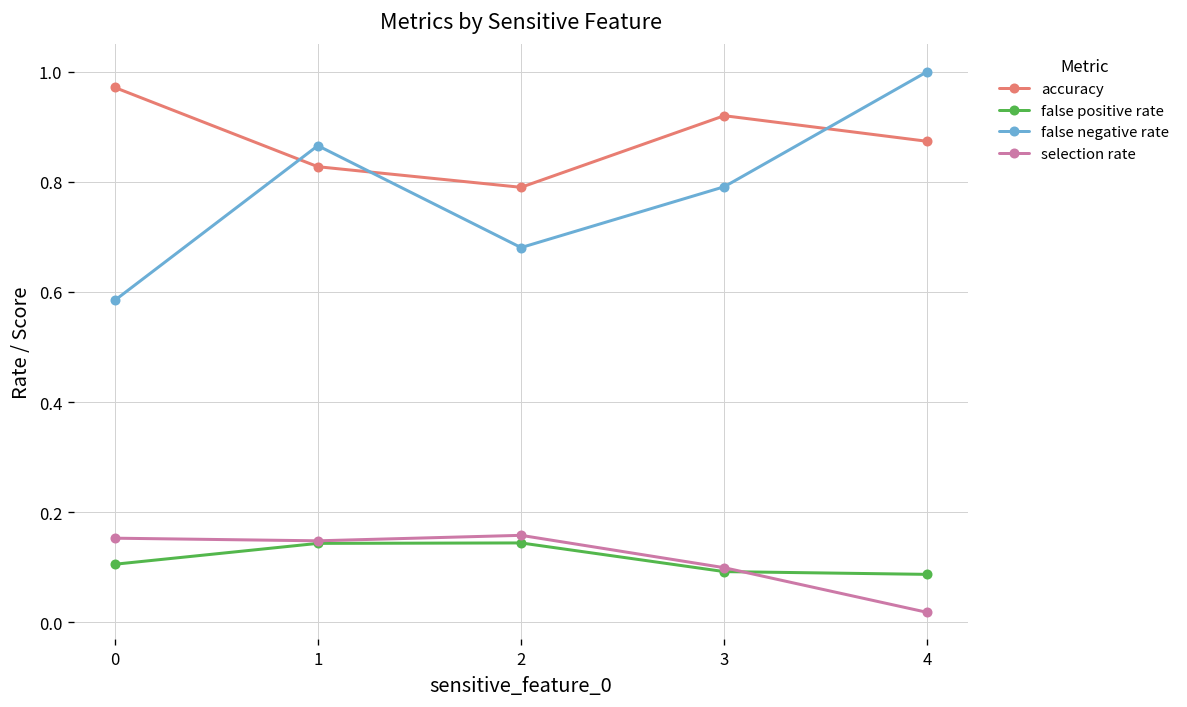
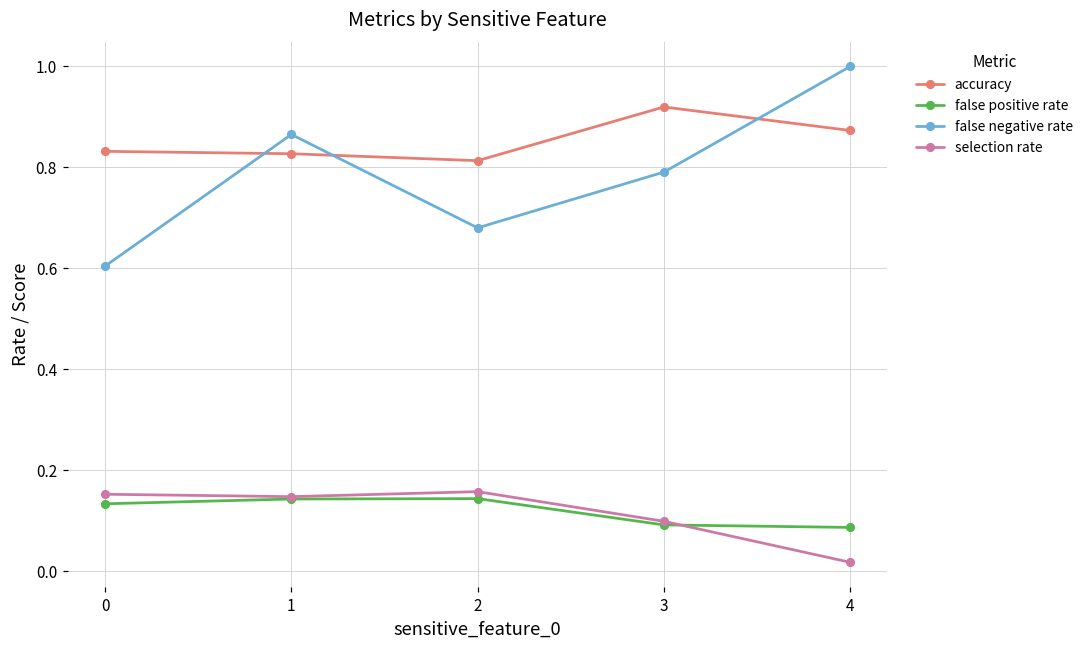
accuracy, 0: 0.97 -> 0.83
false positive rate, 0: 0.11 -> 0.13
false negative rate, 0: 0.58 -> 0.60
accuracy, 2: 0.79 -> 0.81
